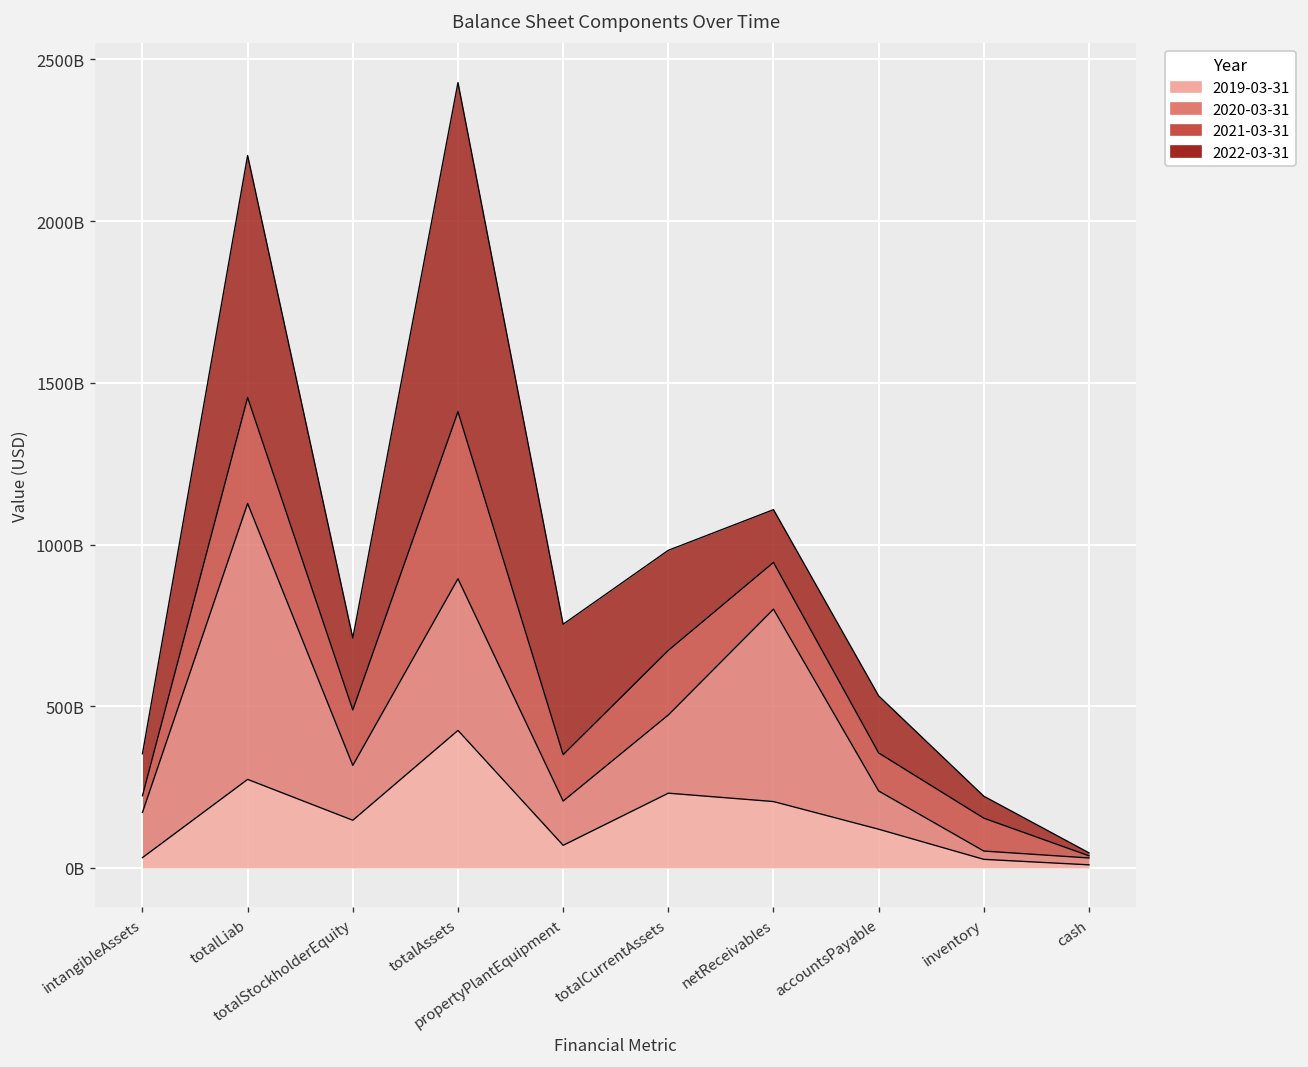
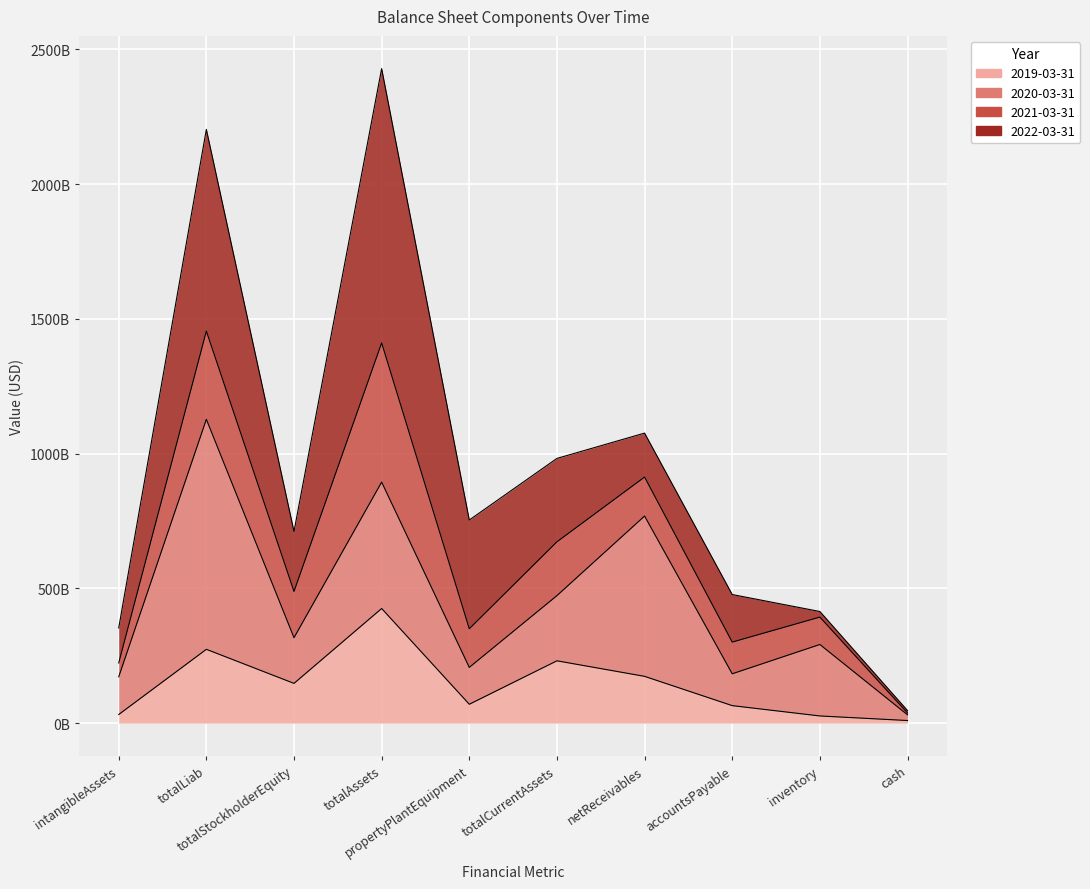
2019-03-31, netReceivables: 210000000000 -> 170000000000
2019-03-31, accountsPayable: 120000000000 -> 70000000000
2020-03-31, inventory: 30000000000 -> 270000000000
2022-03-31, inventory: 70000000000 -> 20000000000
